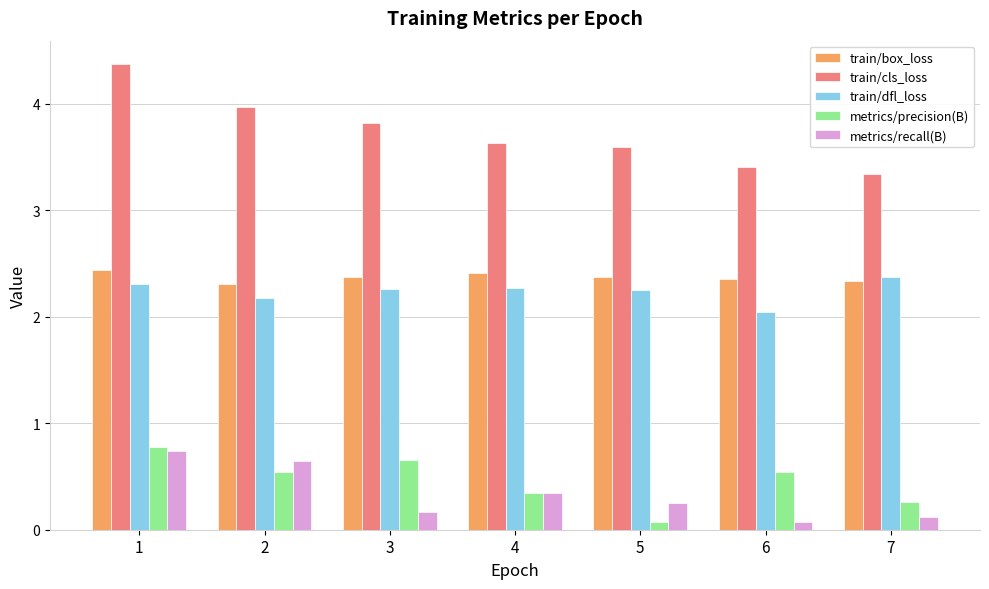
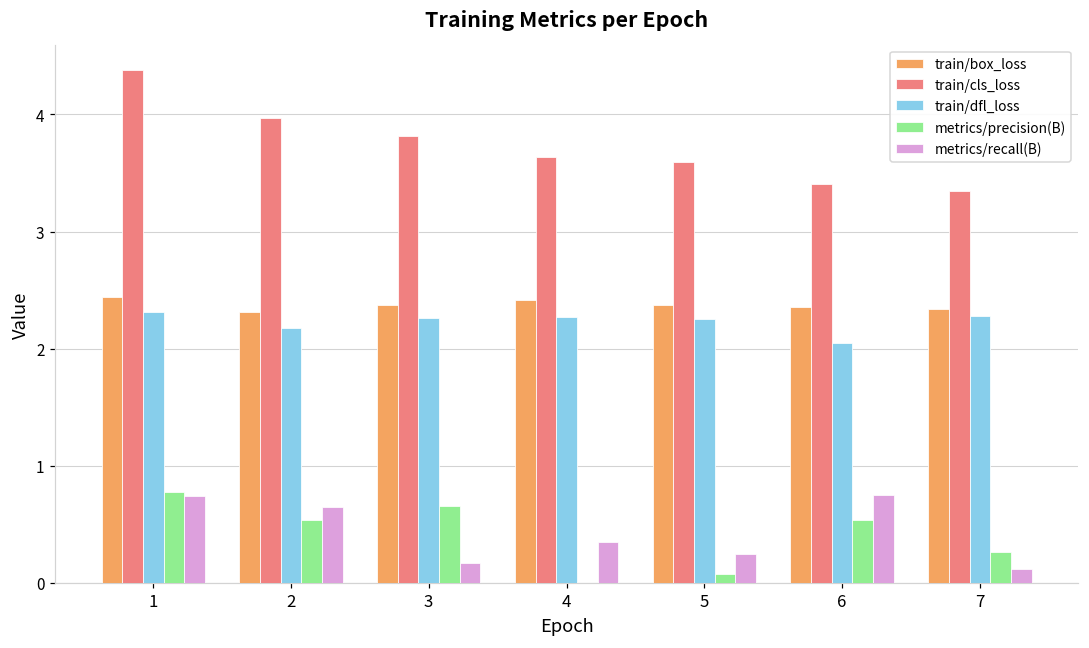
metrics/precision(B), 4: 0.35 -> 0.00
metrics/recall(B), 6: 0.08 -> 0.75
train/dfl_loss, 7: 2.37 -> 2.28
